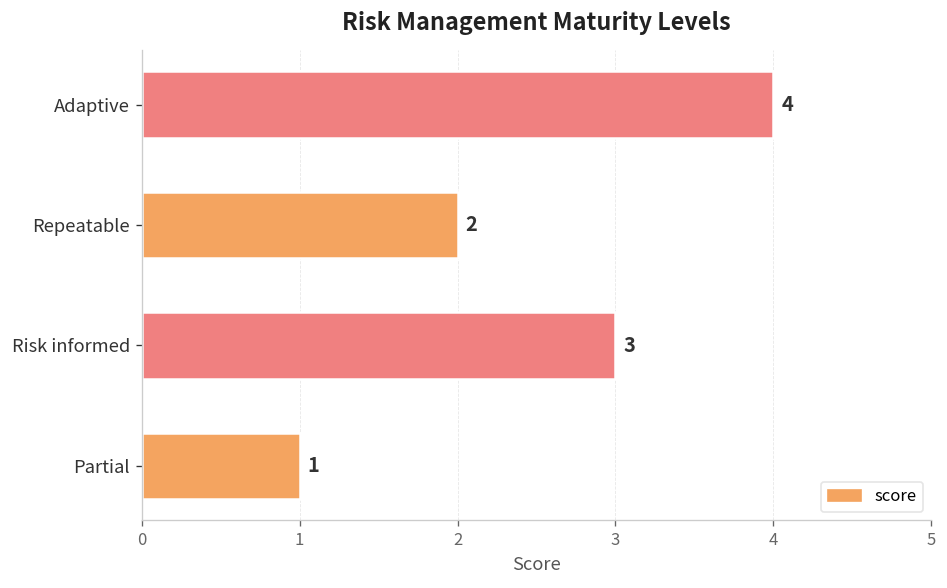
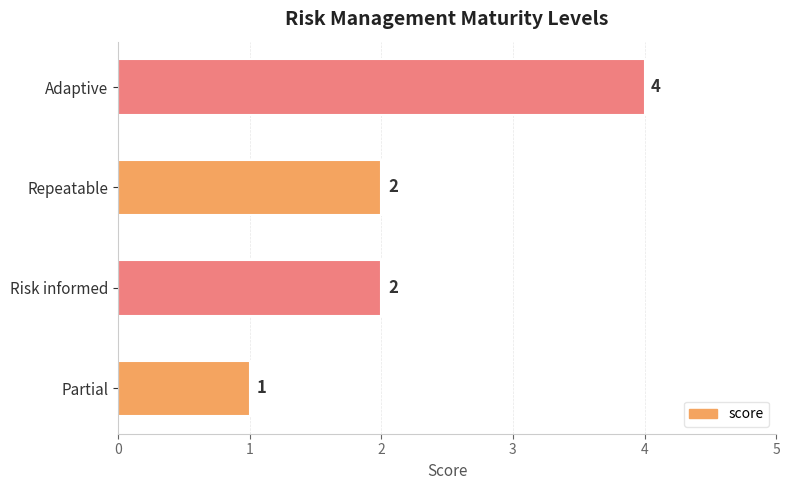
Risk informed: 3 -> 2
